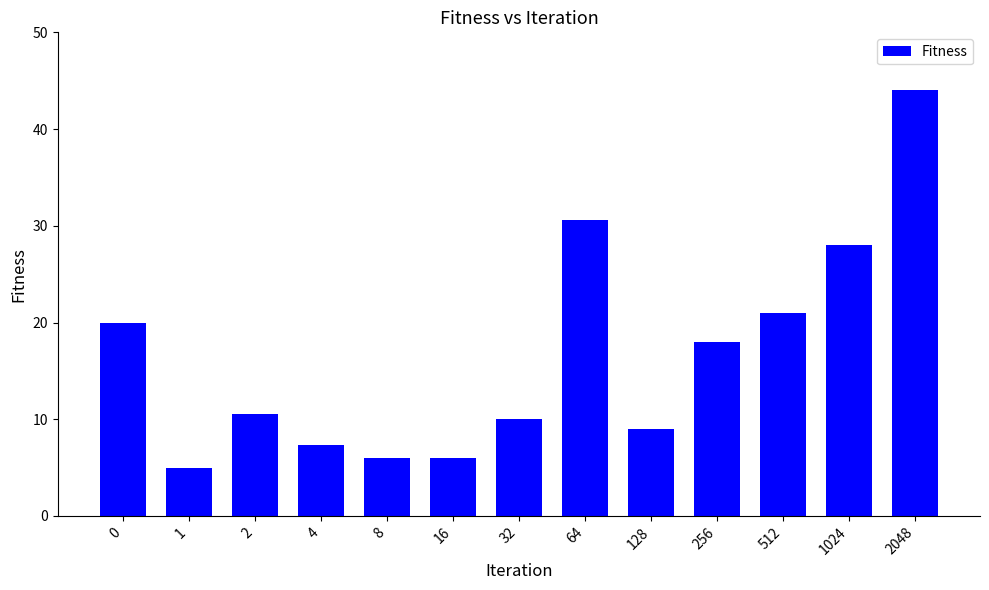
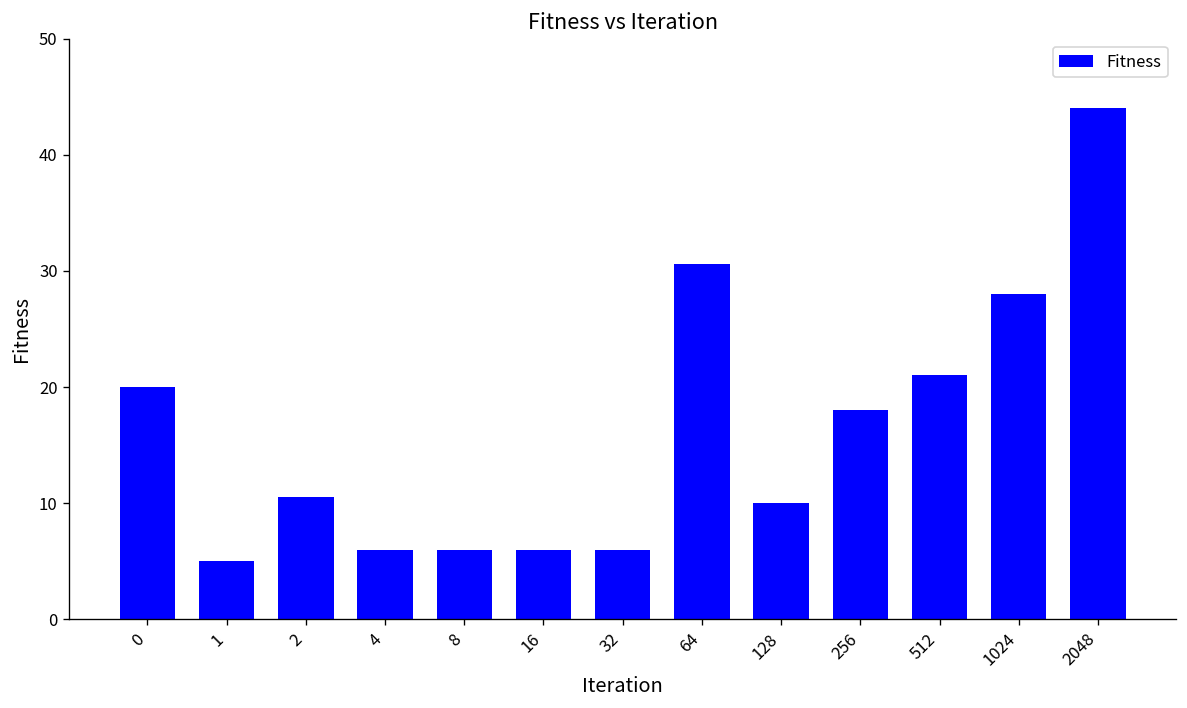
4: 7 -> 6
32: 10 -> 6
128: 9 -> 10
